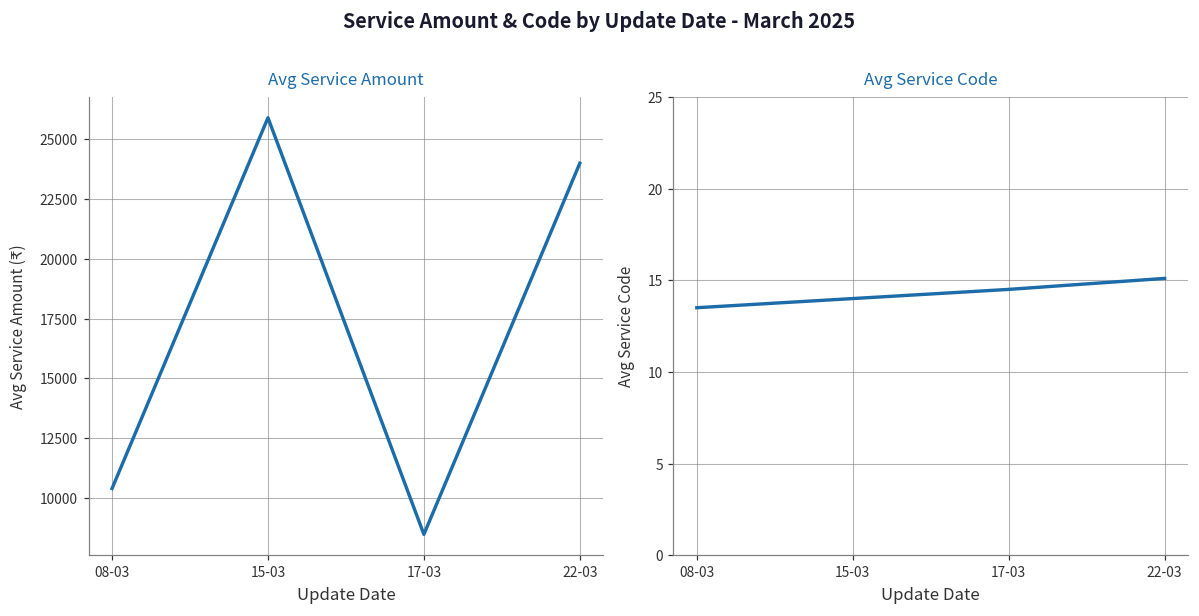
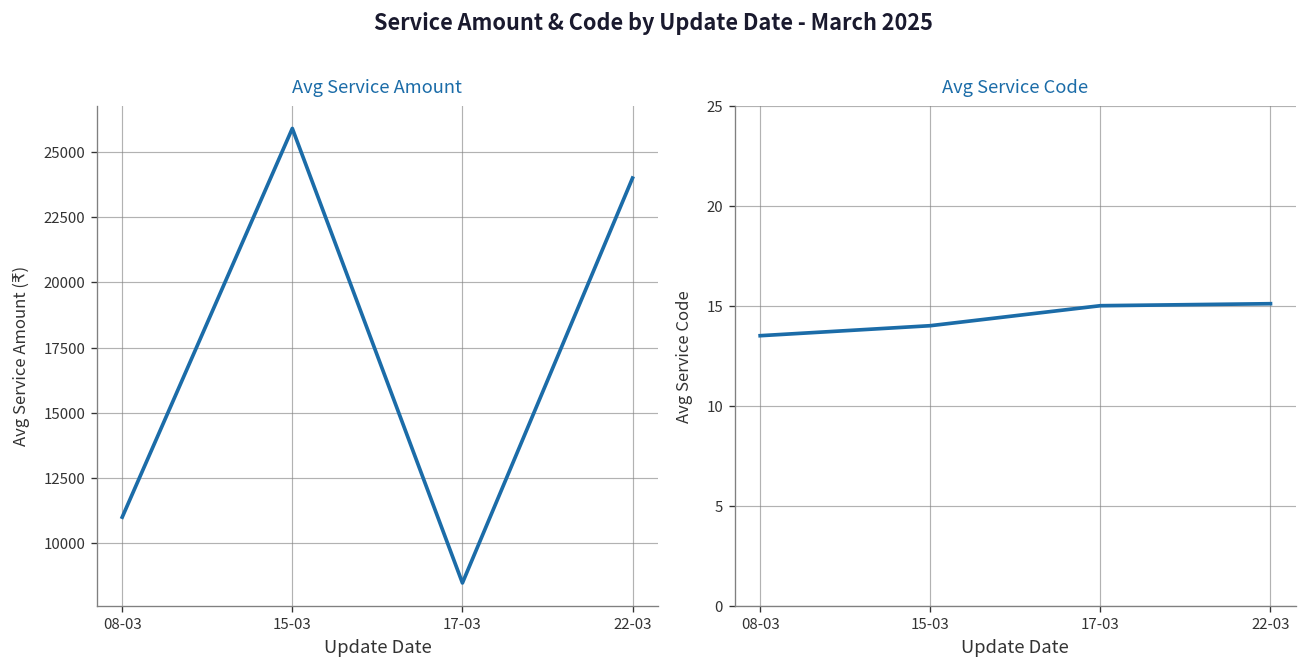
Avg Service Amount, 08-03: 10400 -> 11000
Avg Service Code, 17-03: 14.5 -> 15.0
